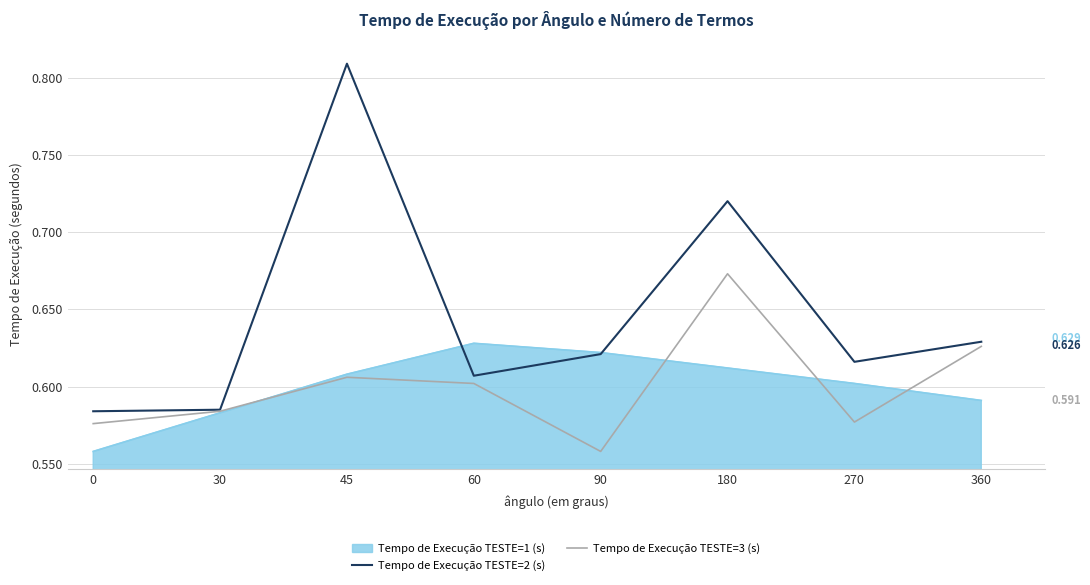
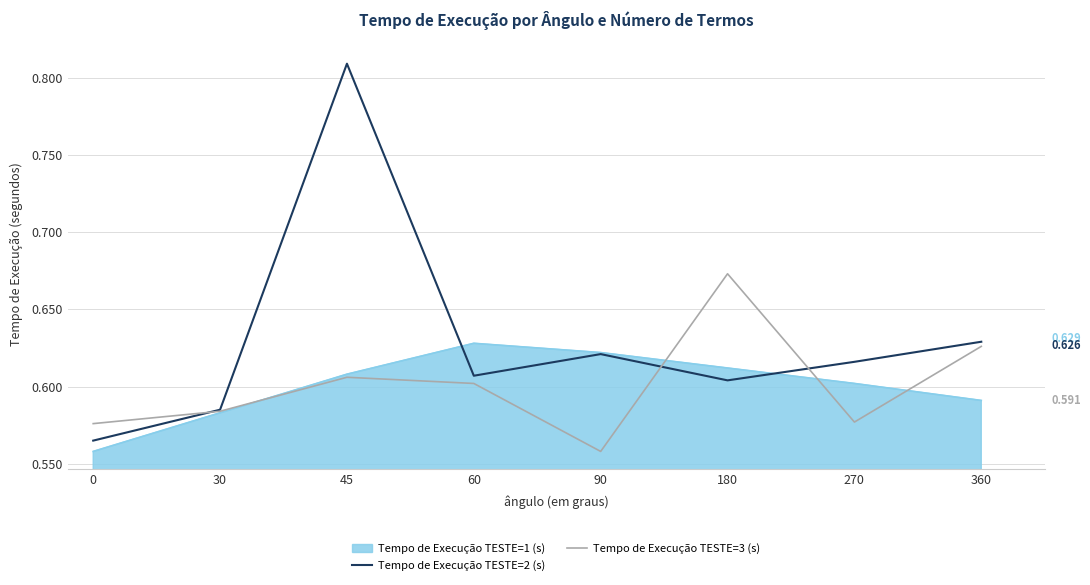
Tempo de Execução TESTE=2 (s), 0: 0.584 -> 0.565
Tempo de Execução TESTE=2 (s), 180: 0.720 -> 0.604
